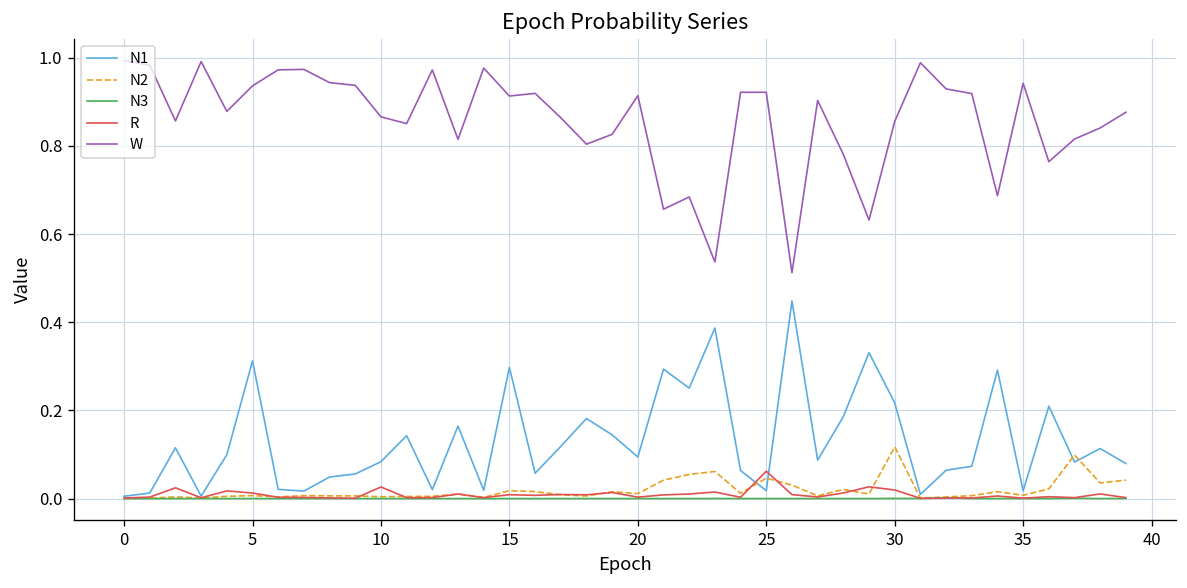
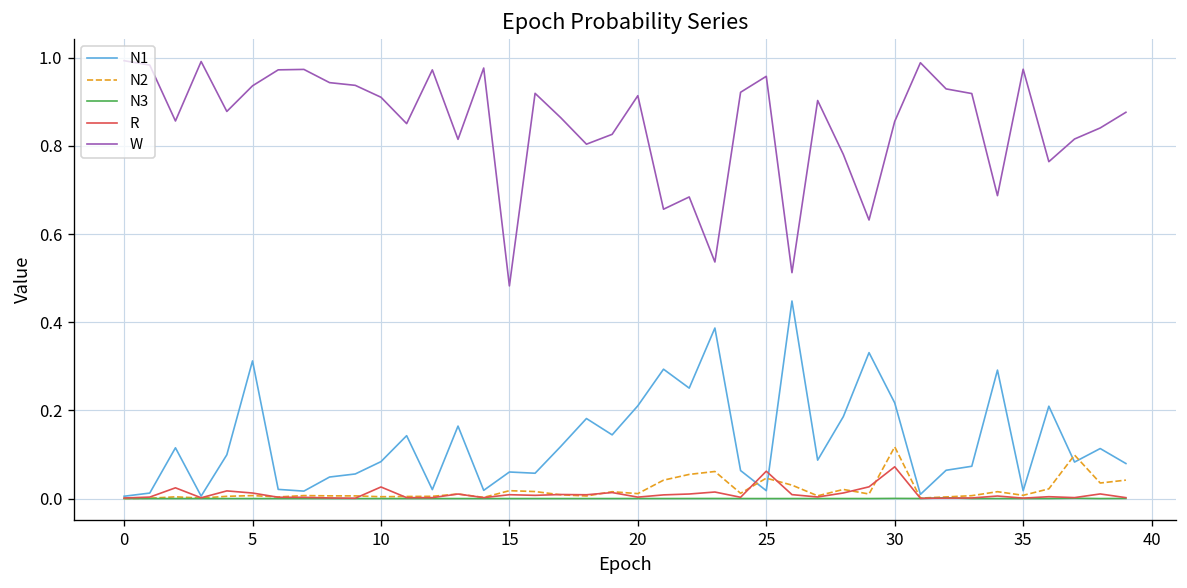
W, 10: 0.87 -> 0.91
N1, 15: 0.30 -> 0.06
W, 15: 0.91 -> 0.48
N1, 20: 0.09 -> 0.21
W, 25: 0.92 -> 0.96
R, 30: 0.02 -> 0.07
W, 35: 0.94 -> 0.97
